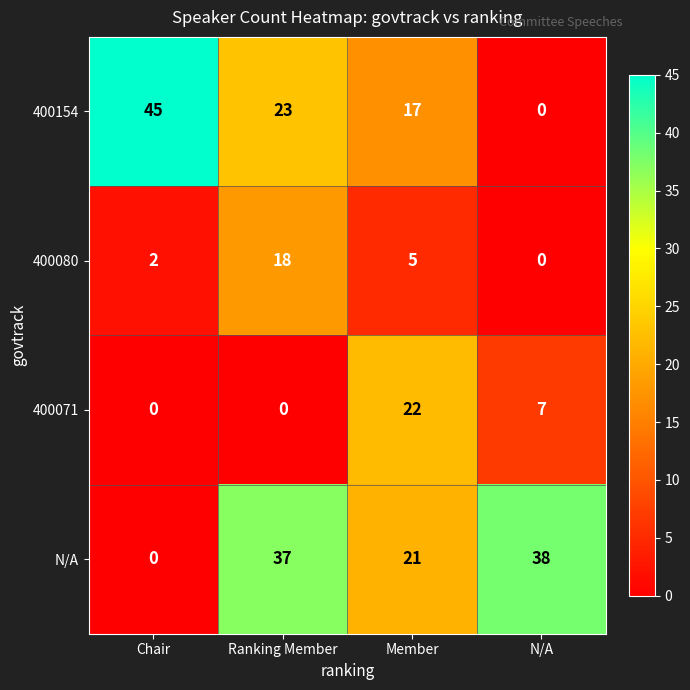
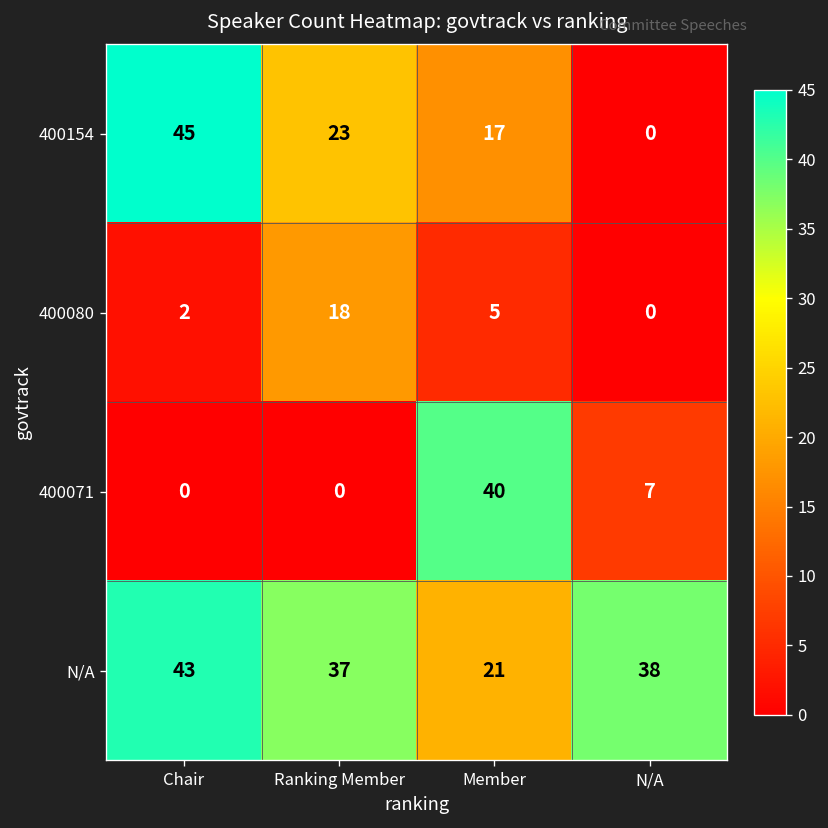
400071, Member: 22 -> 40
N/A, Chair: 0 -> 43
